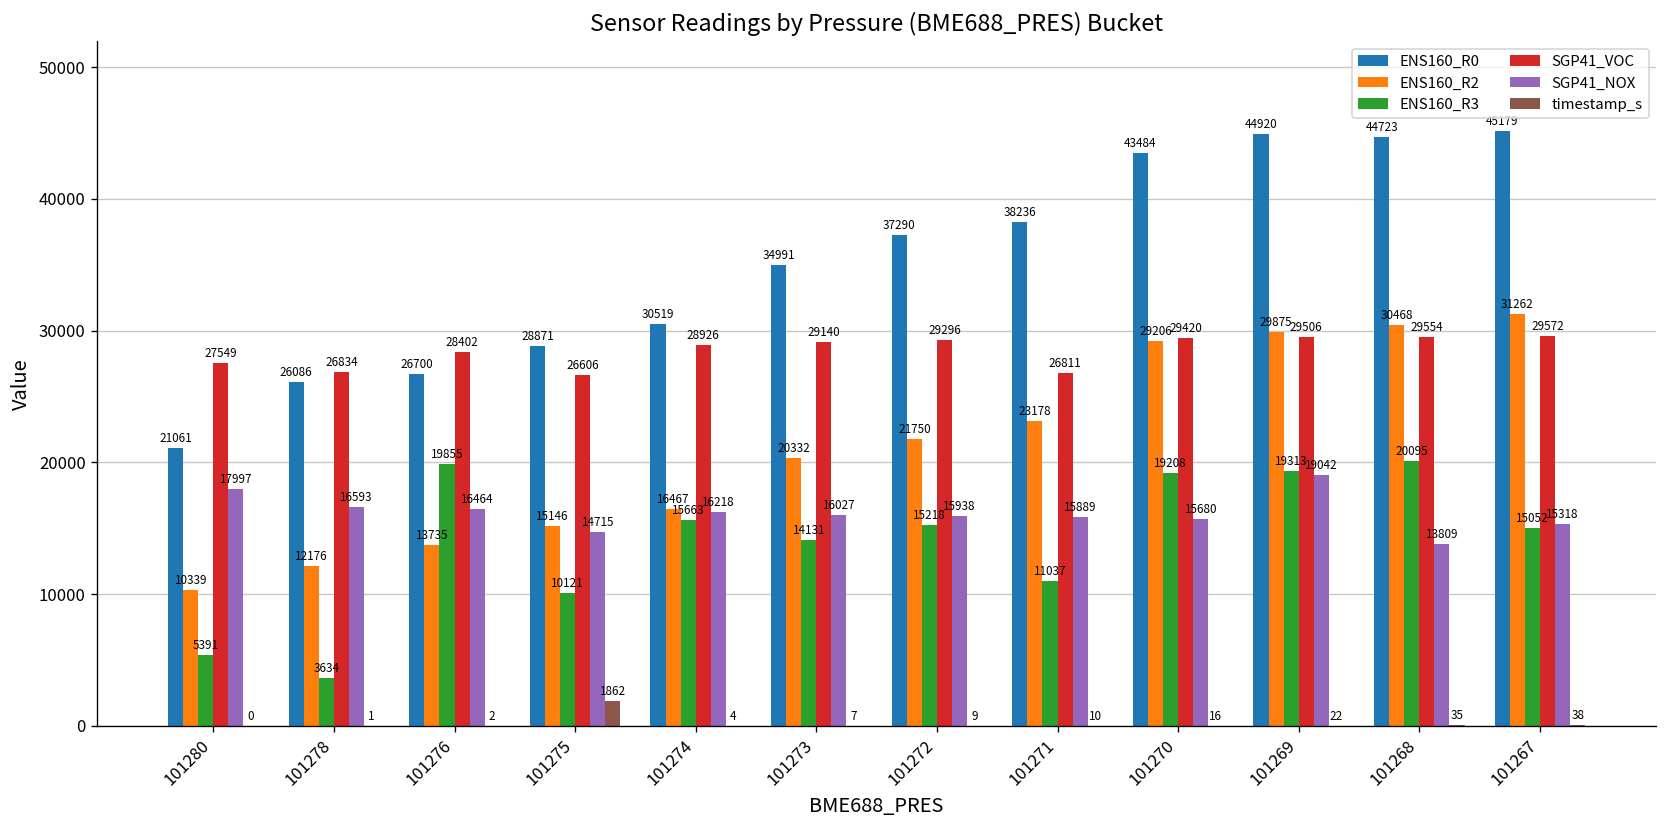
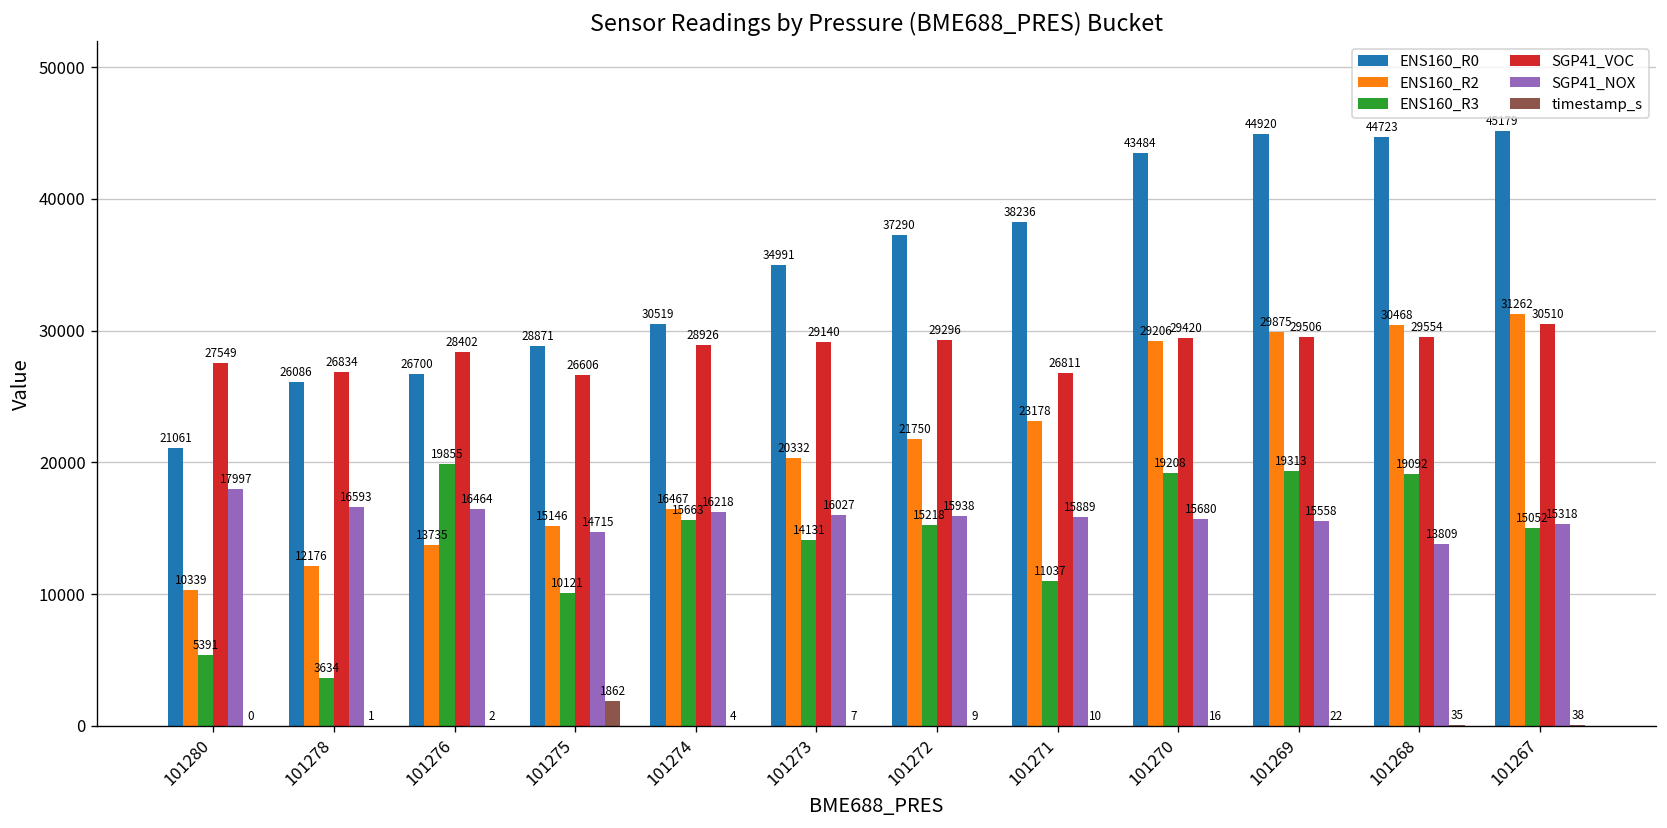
SGP41_NOX, 101269: 19042 -> 15558
ENS160_R3, 101268: 20095 -> 19092
SGP41_VOC, 101267: 29572 -> 30510
